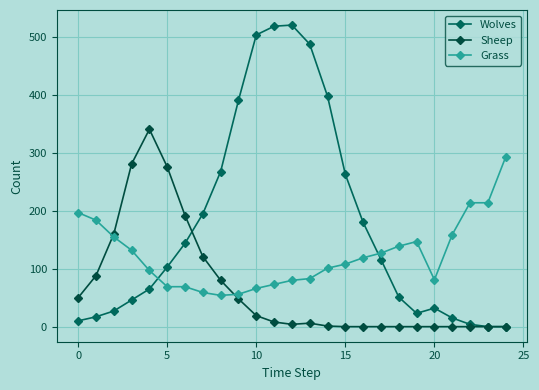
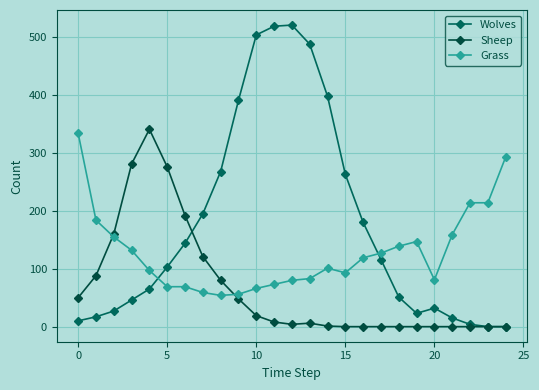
Grass, 0: 200 -> 330
Grass, 15: 110 -> 90
